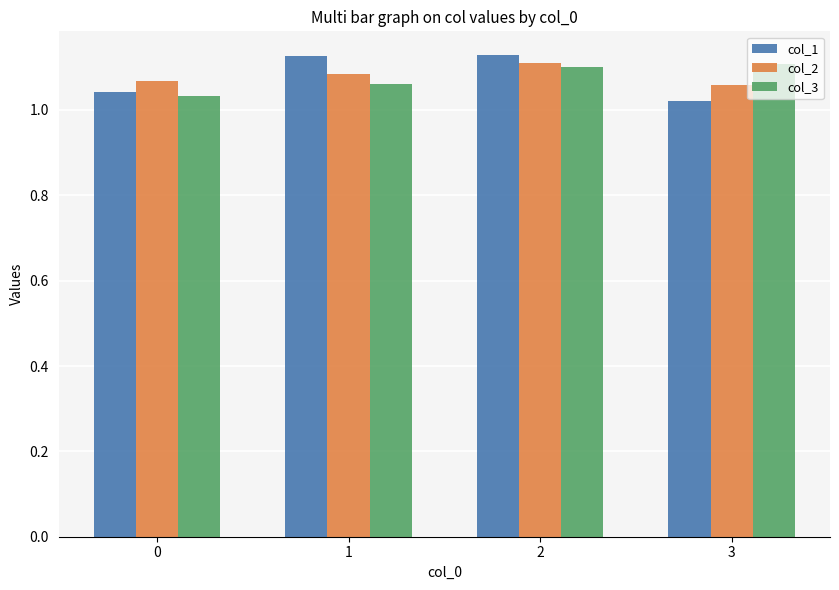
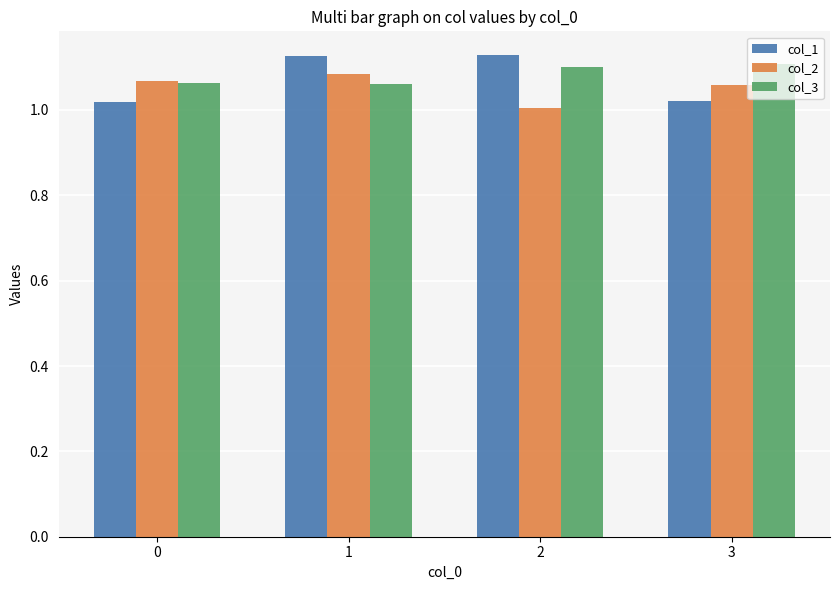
col_1, 0: 1.04 -> 1.02
col_3, 0: 1.03 -> 1.06
col_2, 2: 1.11 -> 1.01
